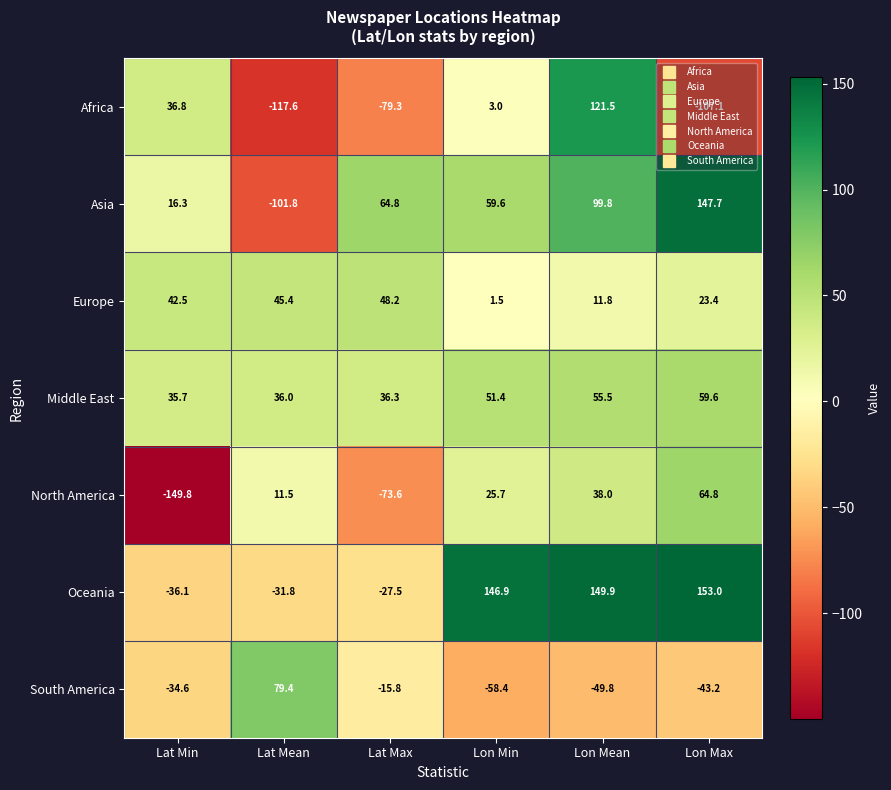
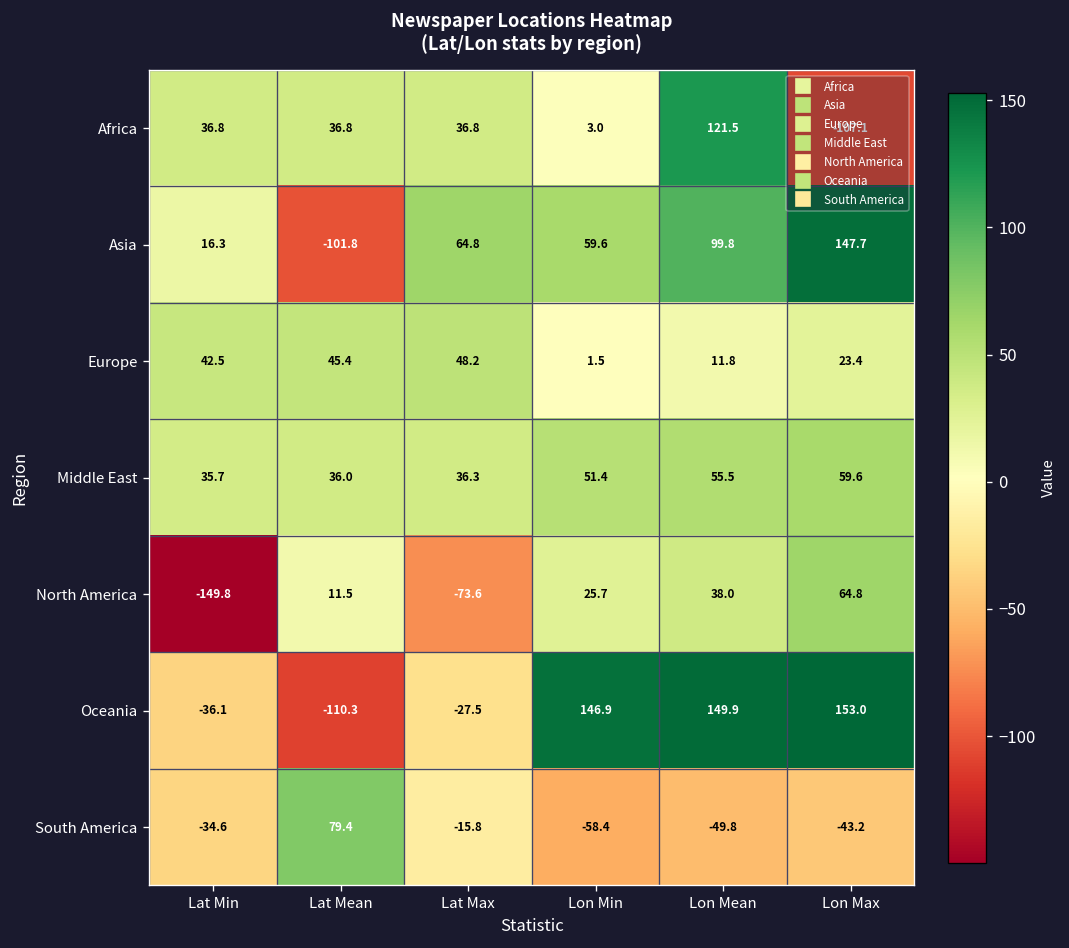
Africa, Lat Mean: -117.6 -> 36.8
Africa, Lat Max: -79.3 -> 36.8
Oceania, Lat Mean: -31.8 -> -110.3
